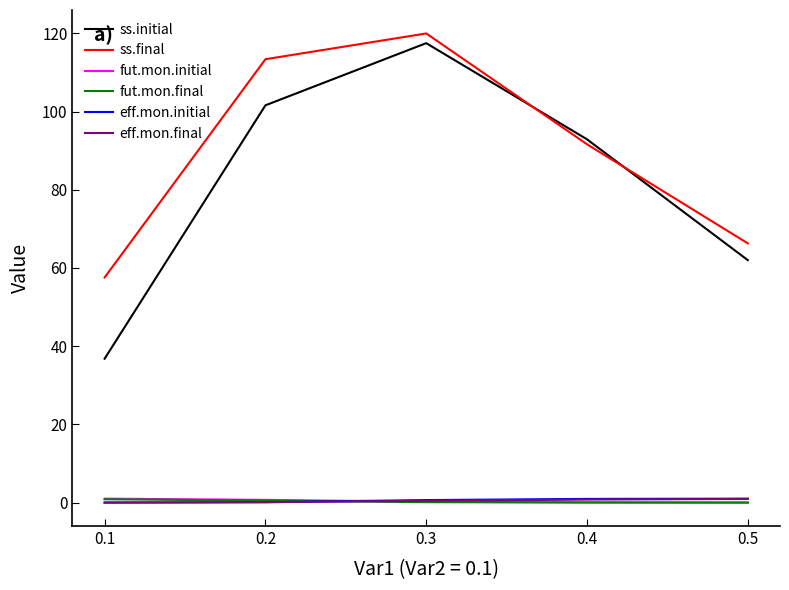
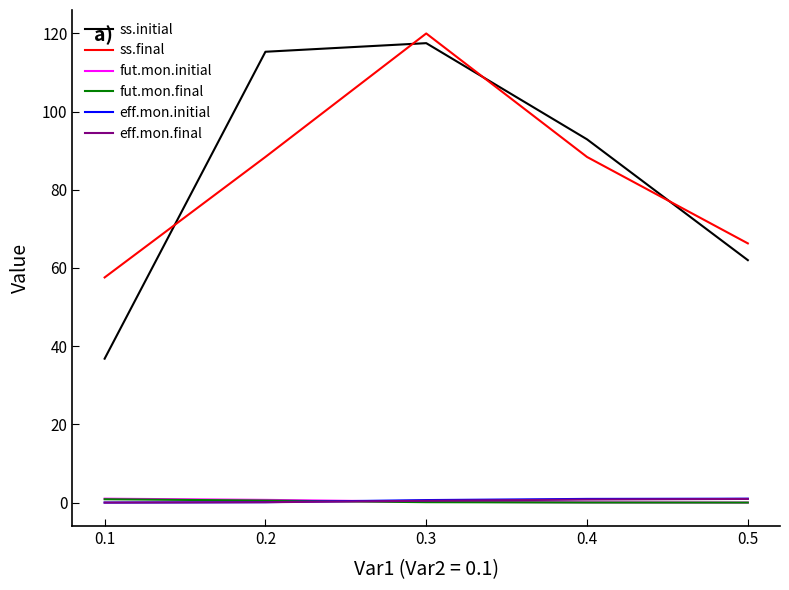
ss.initial, 0.2: 102 -> 115
ss.final, 0.2: 113 -> 88
ss.final, 0.4: 92 -> 88
